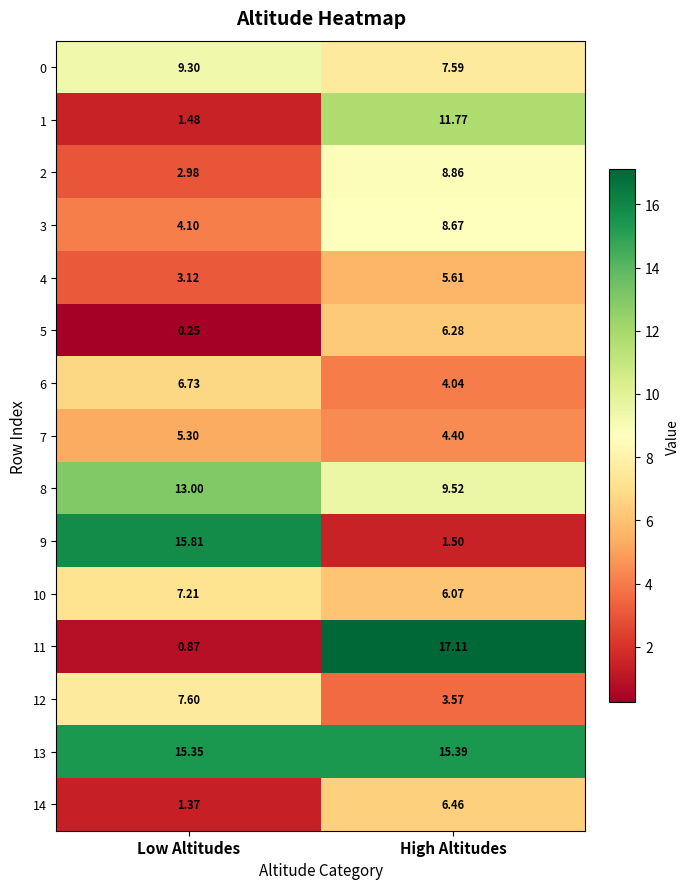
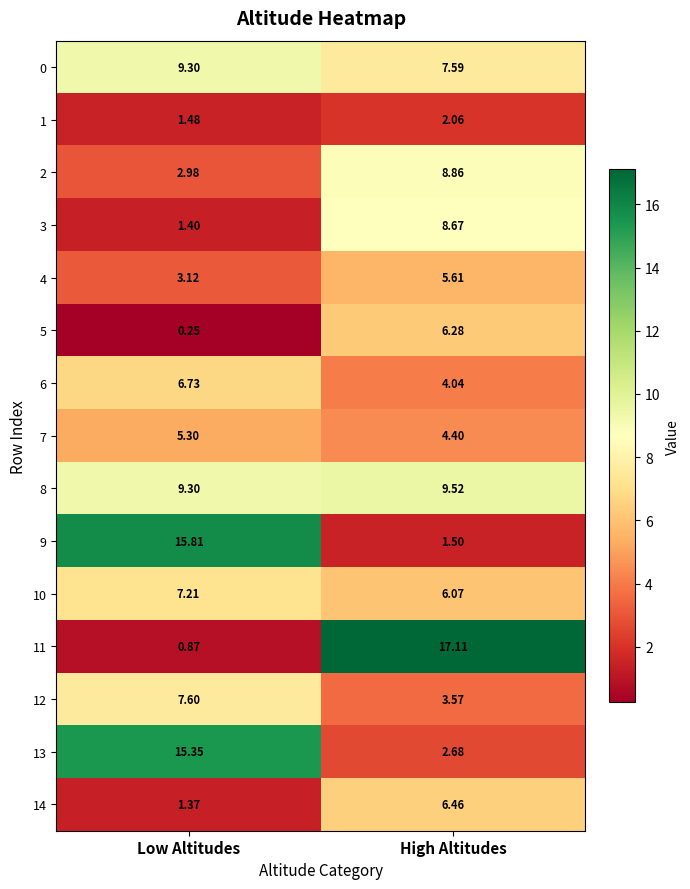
1, High Altitudes: 11.77 -> 2.06
3, Low Altitudes: 4.10 -> 1.40
8, Low Altitudes: 13.00 -> 9.30
13, High Altitudes: 15.39 -> 2.68
